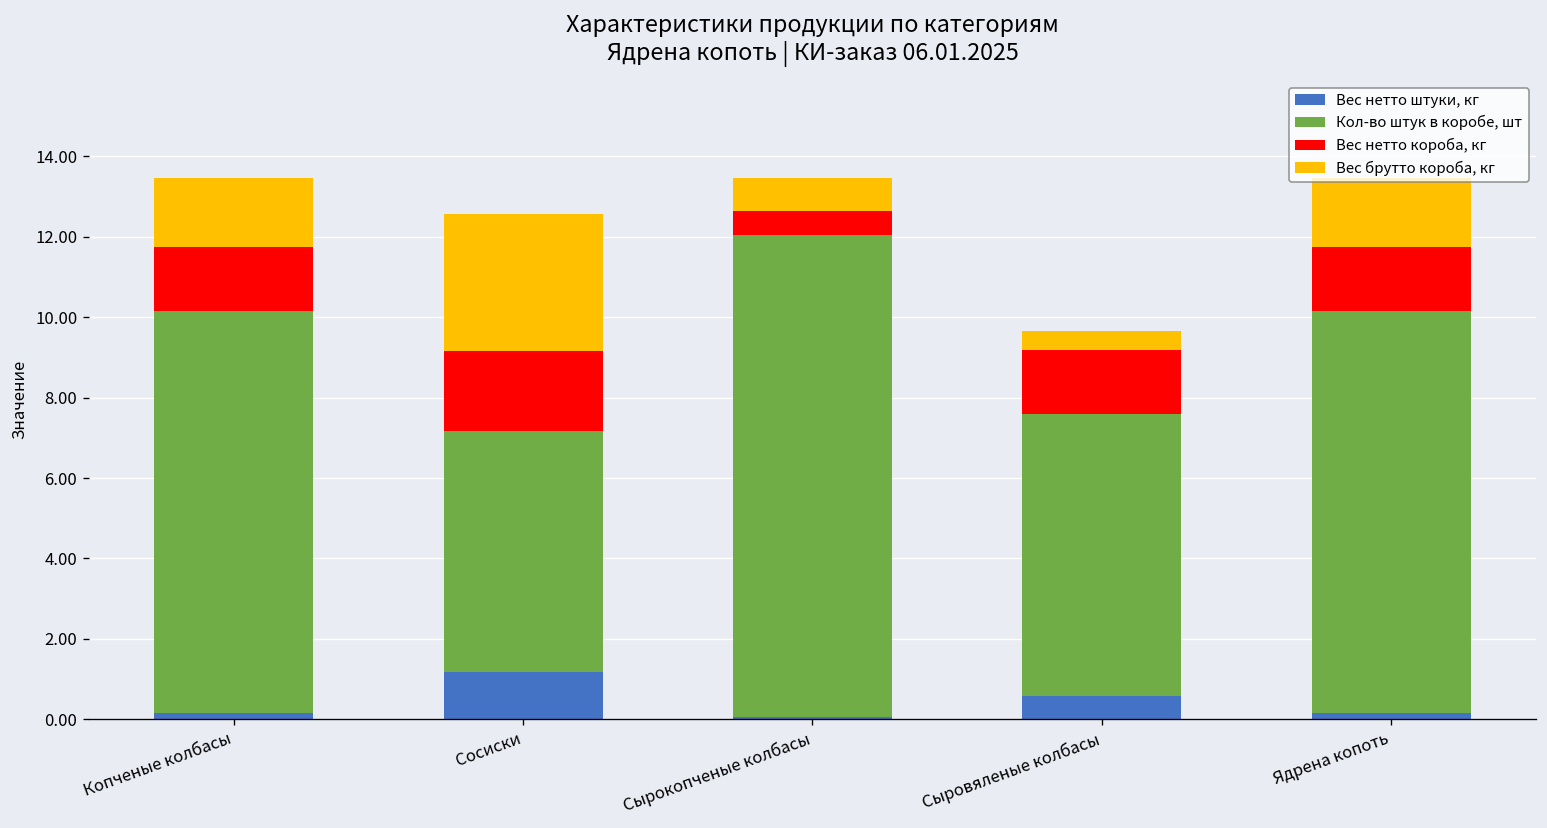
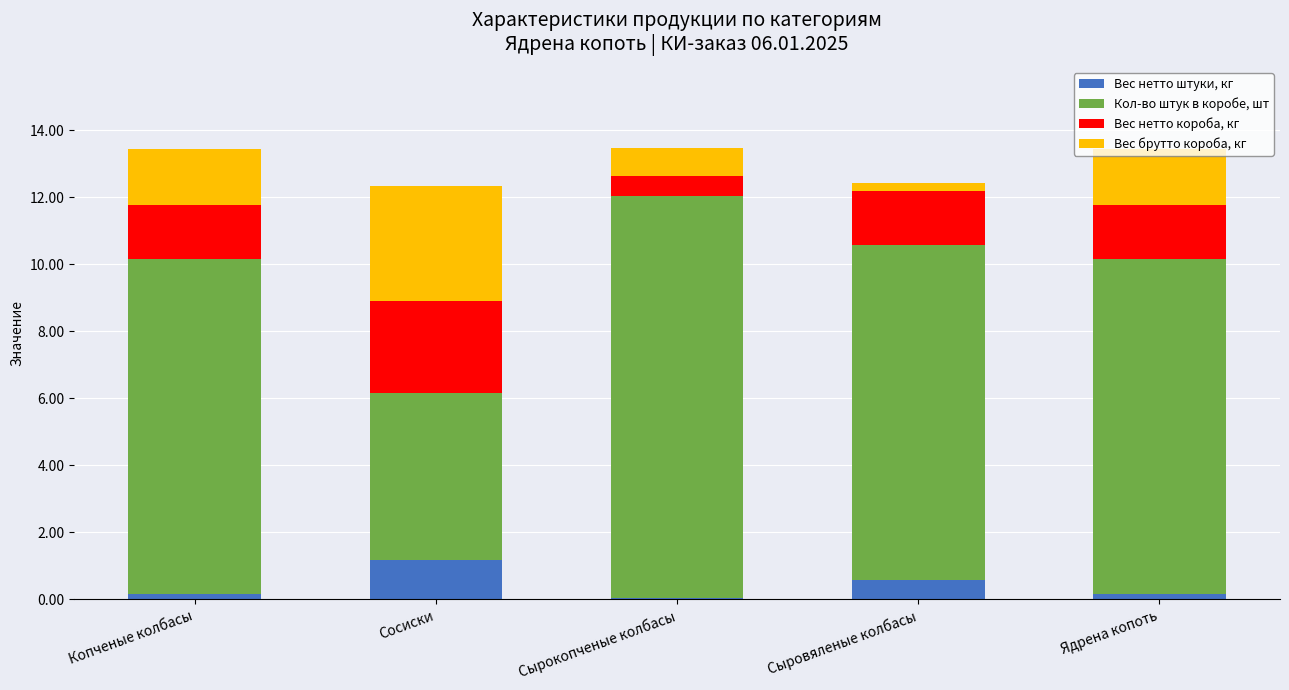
Кол-во штук в коробе, шт, Сосиски: 6 -> 5
Вес нетто короба, кг, Сосиски: 2.0 -> 2.7
Кол-во штук в коробе, шт, Сыровяленые колбасы: 7 -> 10
Вес брутто короба, кг, Сыровяленые колбасы: 0.5 -> 0.2
